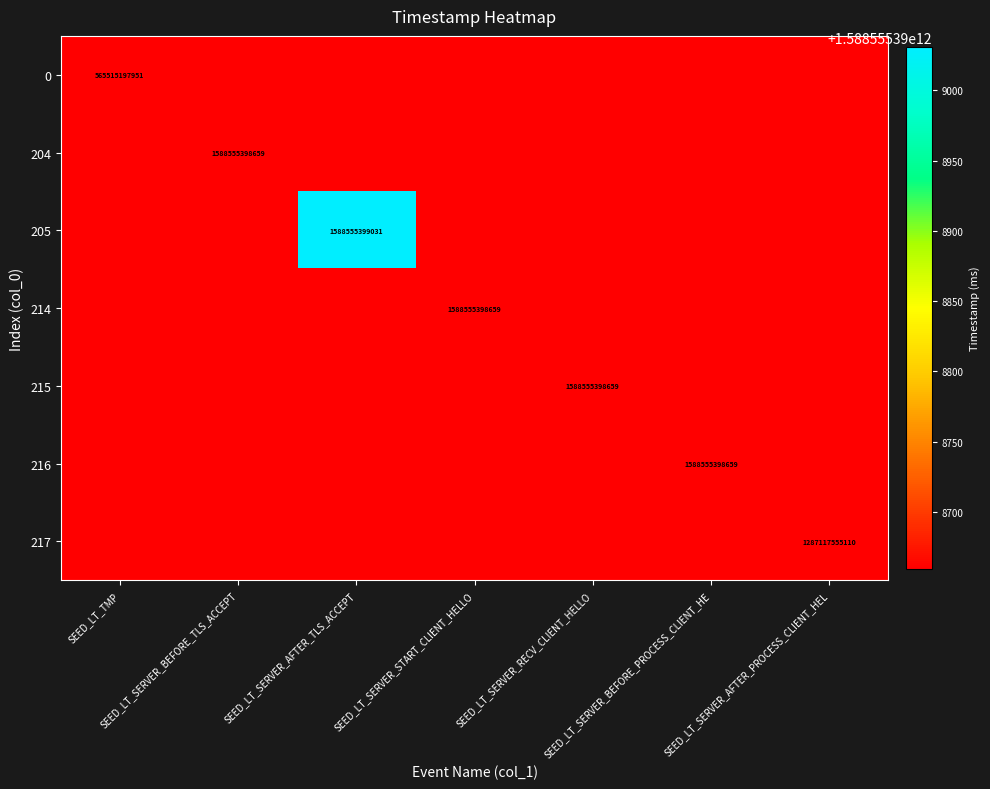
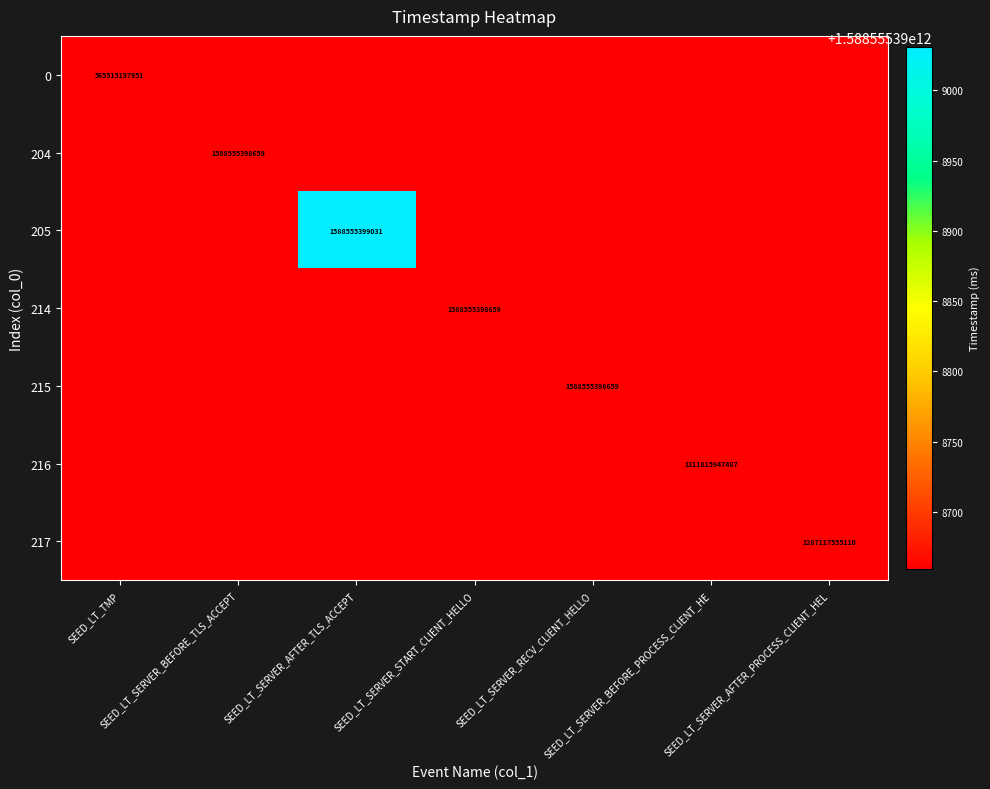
216, SEED_LT_SERVER_BEFORE_PROCESS_CLIENT_HE: 1588555398659 -> 1311815947487
